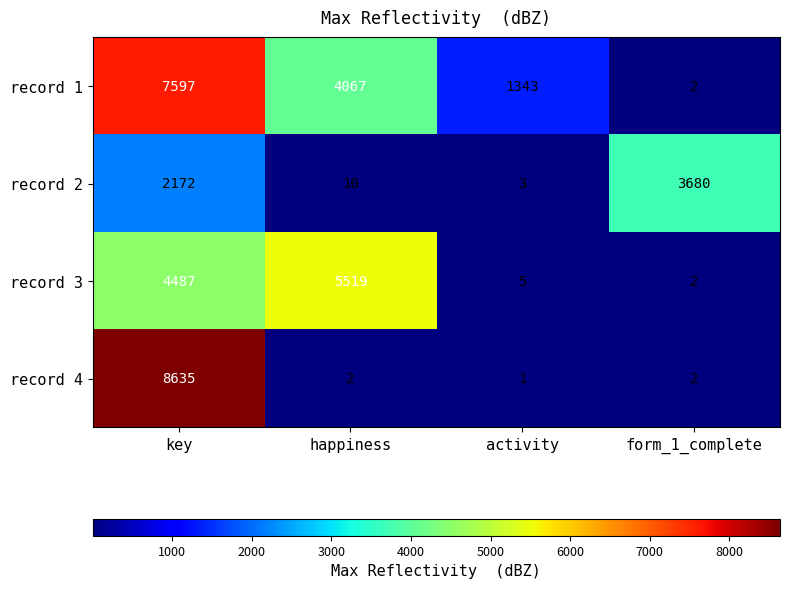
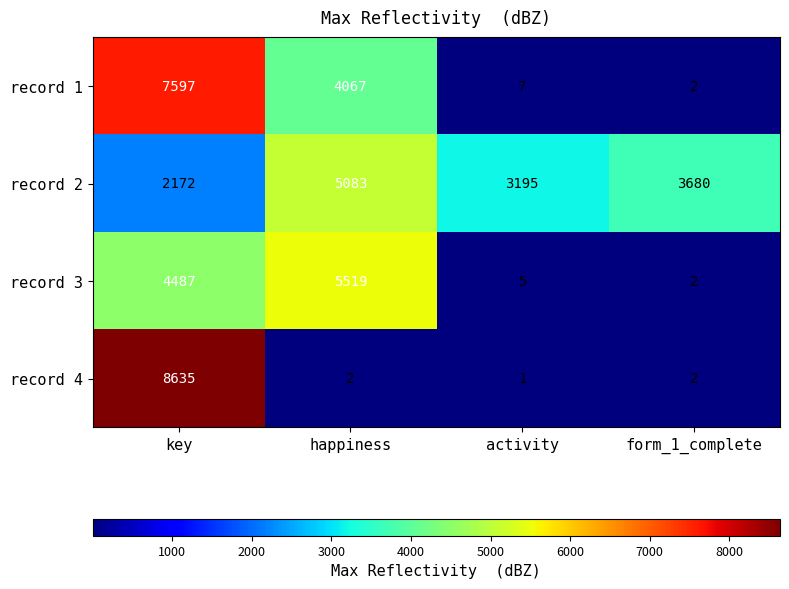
record 1, activity: 1343 -> 7
record 2, happiness: 10 -> 5083
record 2, activity: 3 -> 3195
